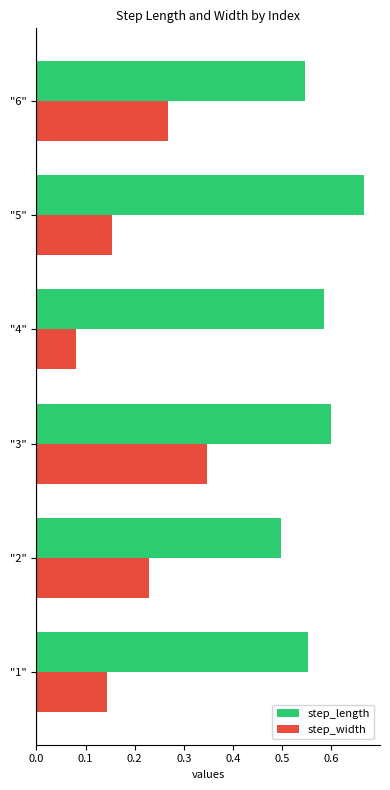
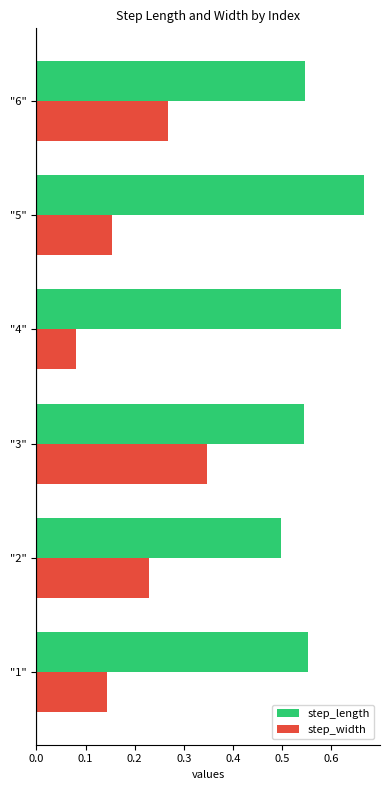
step_length, "4": 0.59 -> 0.62
step_length, "3": 0.60 -> 0.55
